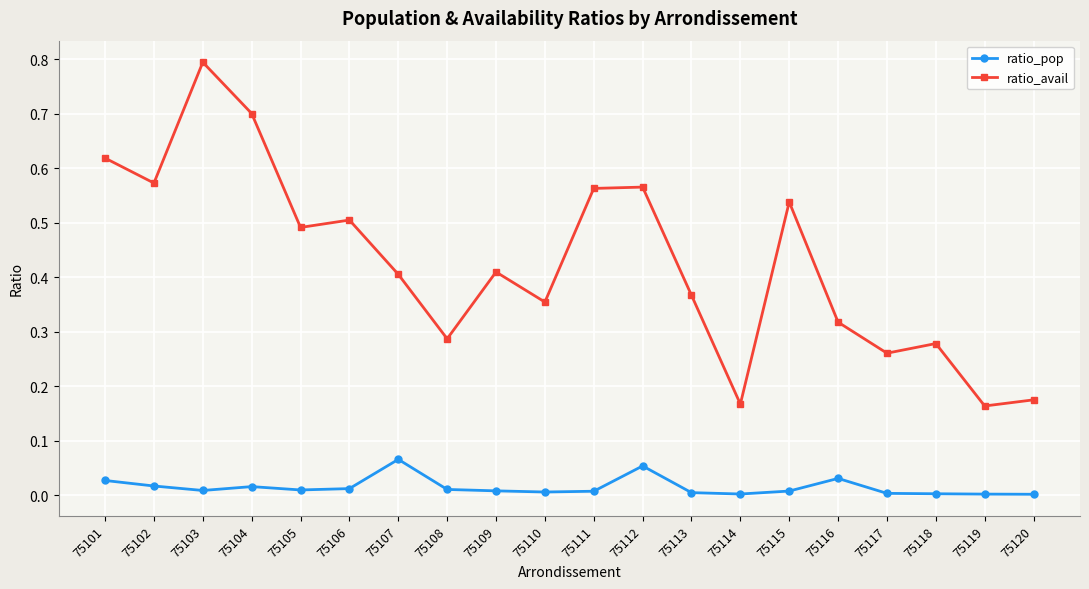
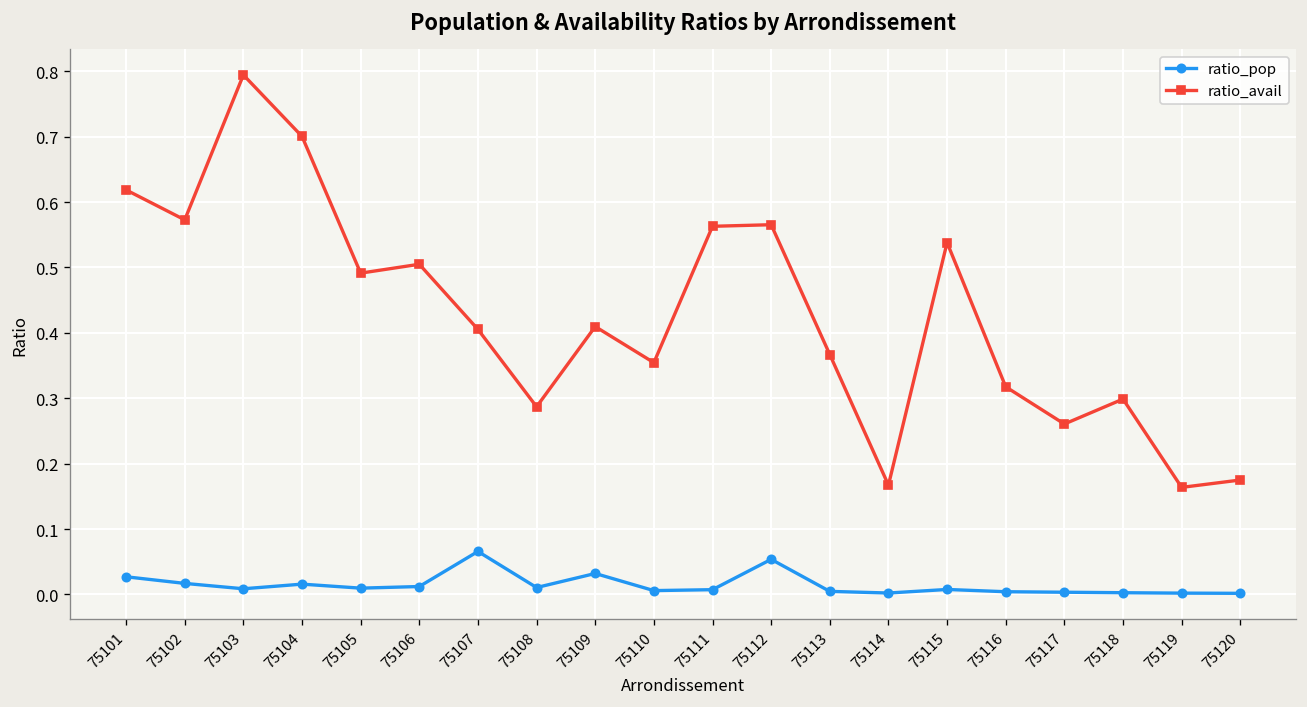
ratio_pop, 75109: 0.01 -> 0.03
ratio_pop, 75116: 0.03 -> 0.00
ratio_avail, 75118: 0.28 -> 0.30
